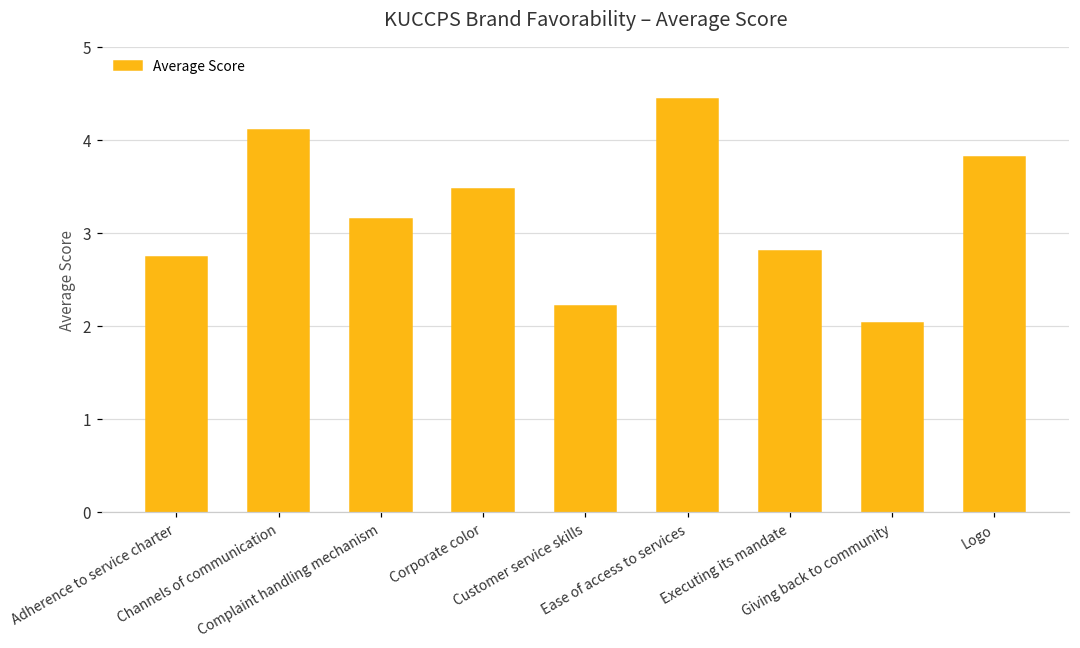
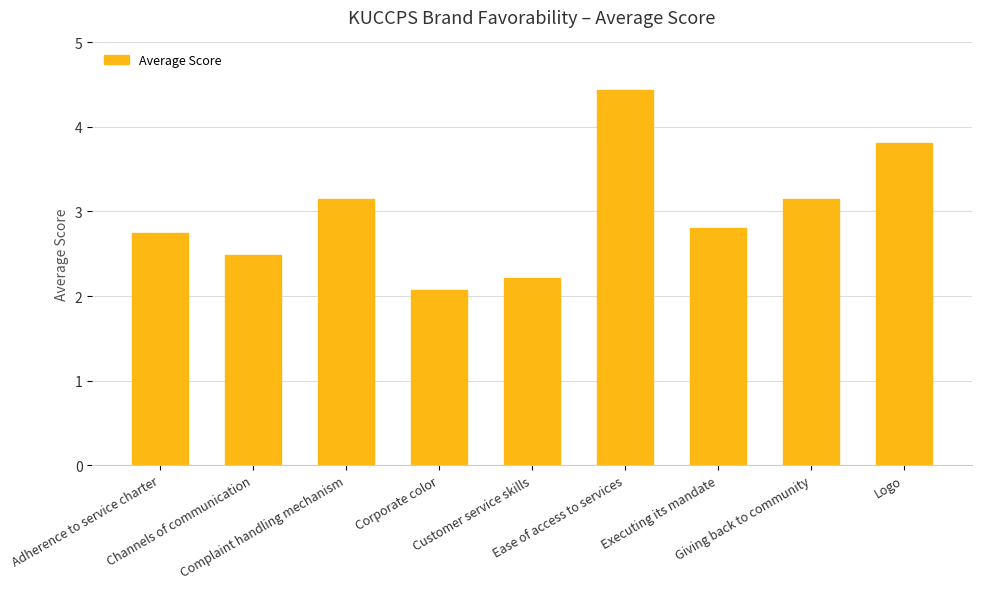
Channels of communication: 4.1 -> 2.5
Corporate color: 3.5 -> 2.1
Giving back to community: 2.0 -> 3.2
